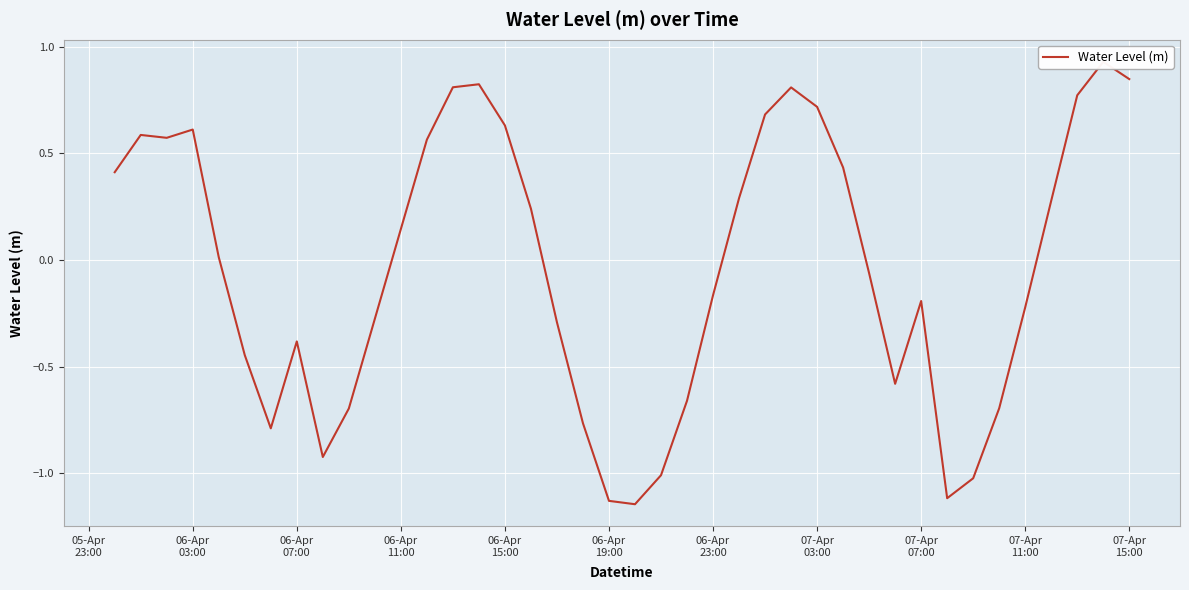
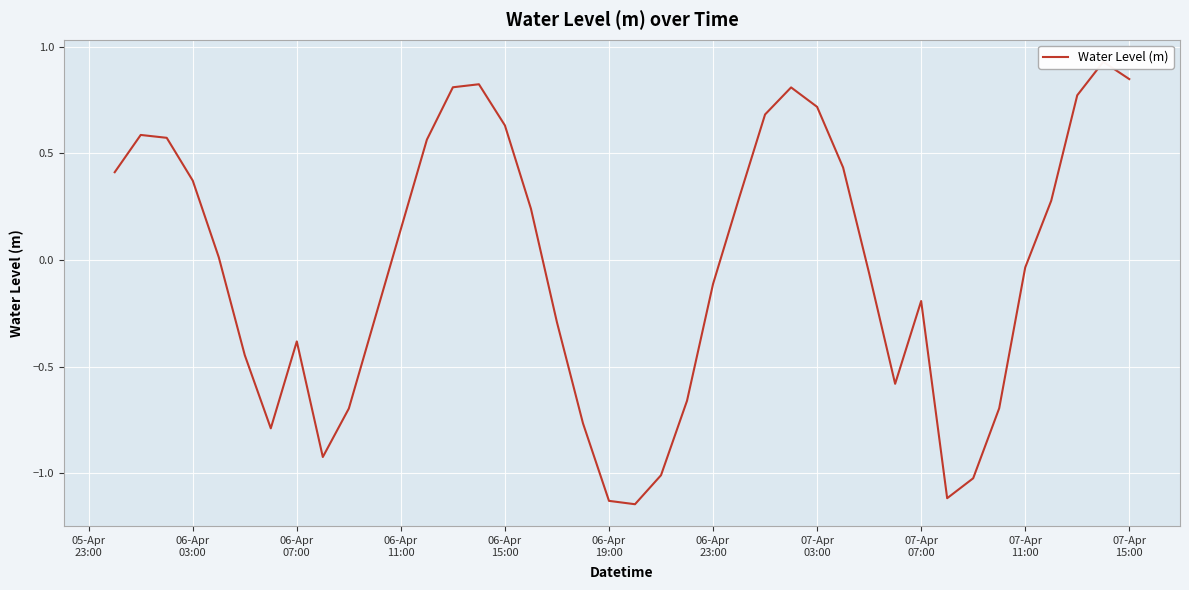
06-Apr 03:00: 0.61 -> 0.37
06-Apr 23:00: -0.16 -> -0.11
07-Apr 11:00: -0.22 -> -0.03
